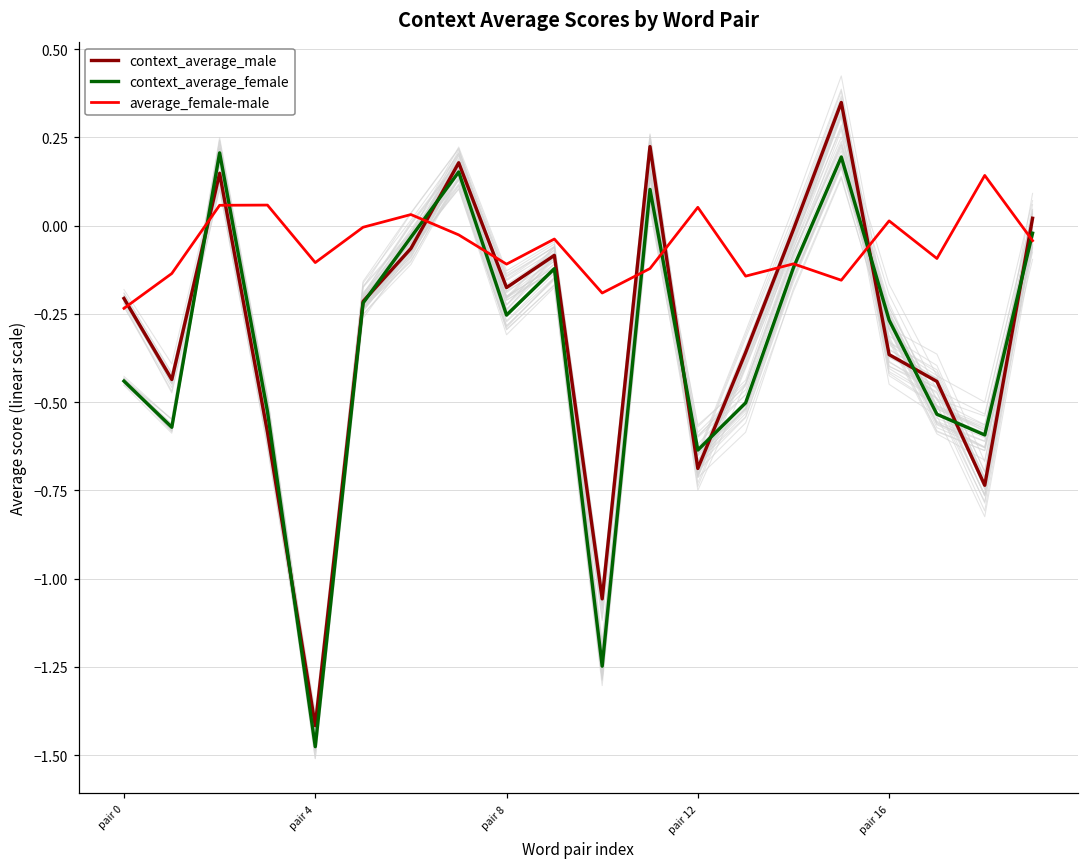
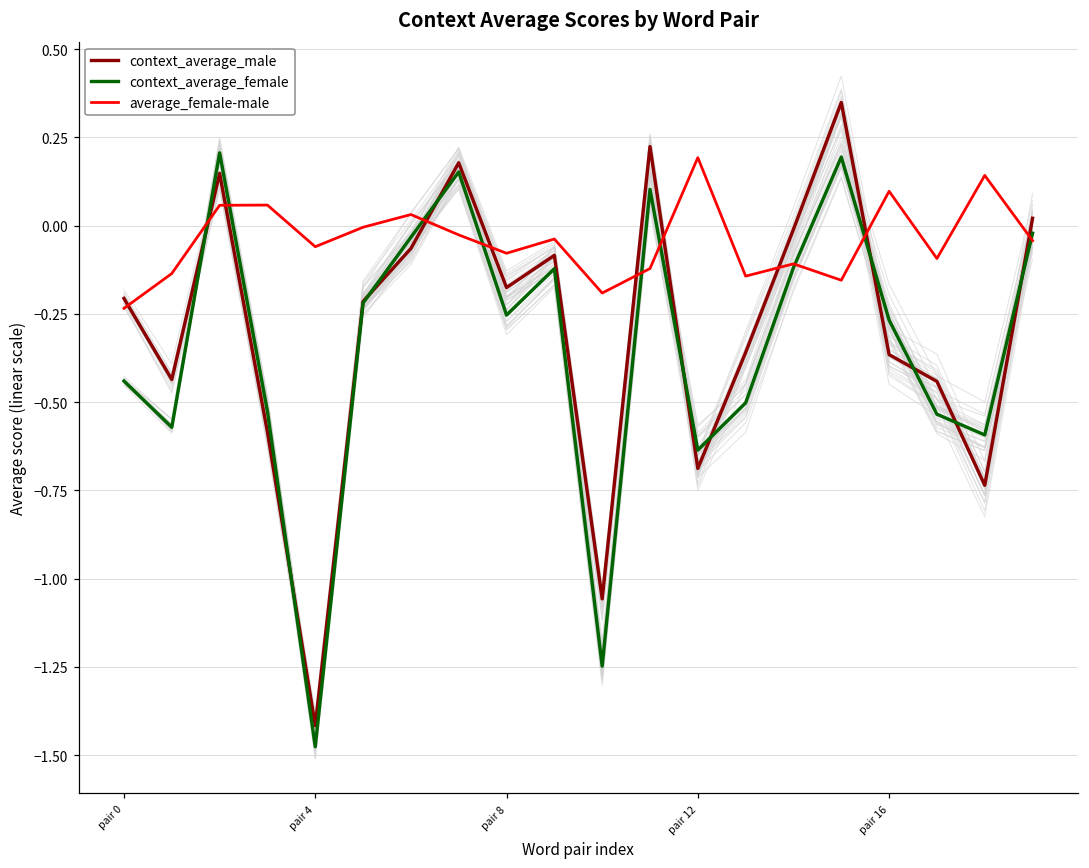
average_female-male, pair 4: -0.10 -> -0.06
average_female-male, pair 8: -0.11 -> -0.08
average_female-male, pair 12: 0.05 -> 0.19
average_female-male, pair 16: 0.01 -> 0.10
